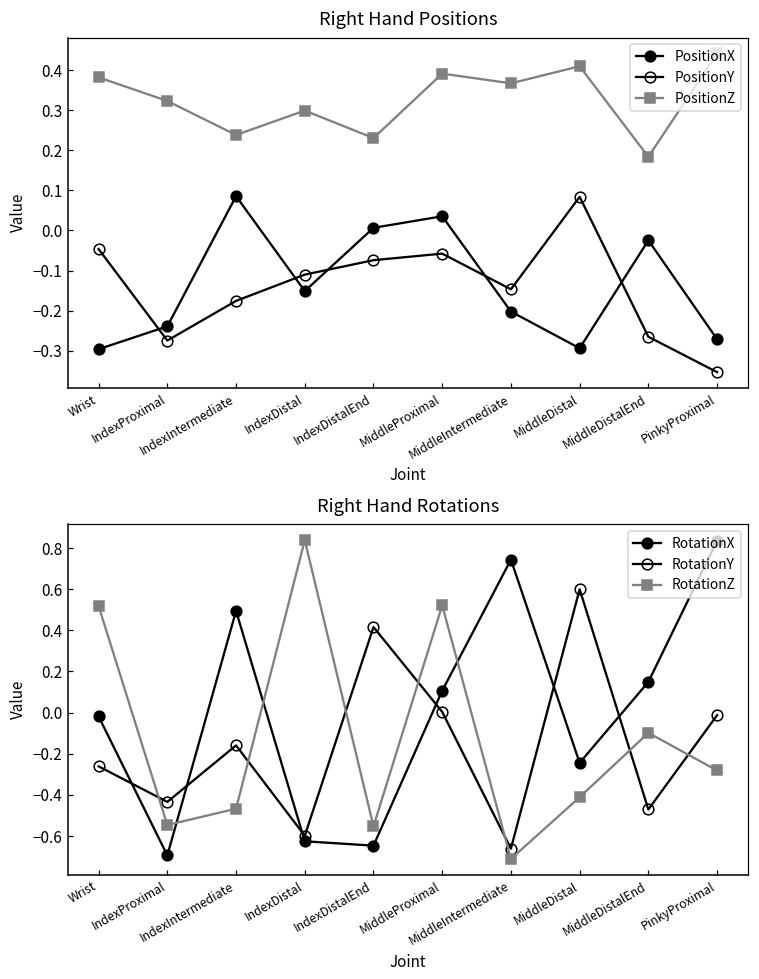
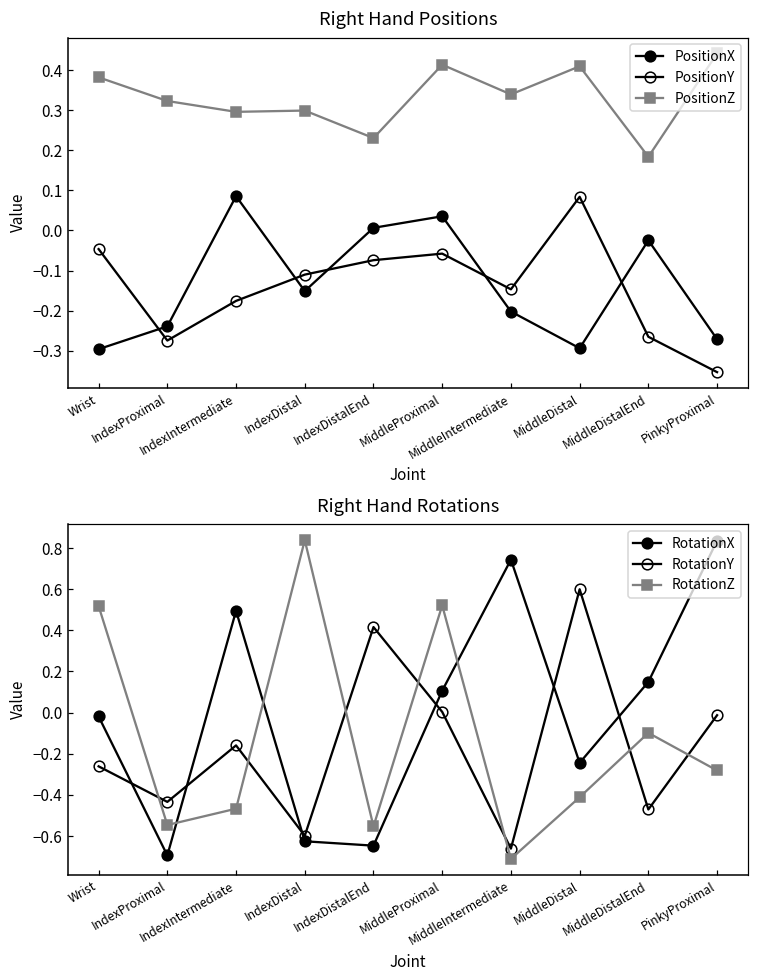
Right Hand Positions, PositionZ, IndexIntermediate: 0.24 -> 0.30
Right Hand Positions, PositionZ, MiddleProximal: 0.39 -> 0.41
Right Hand Positions, PositionZ, MiddleIntermediate: 0.37 -> 0.34
